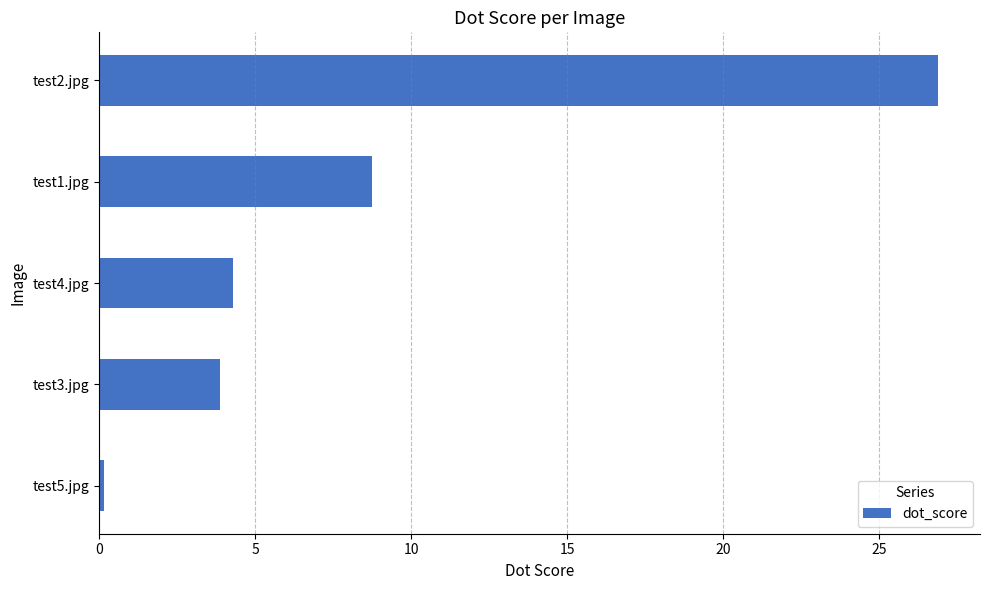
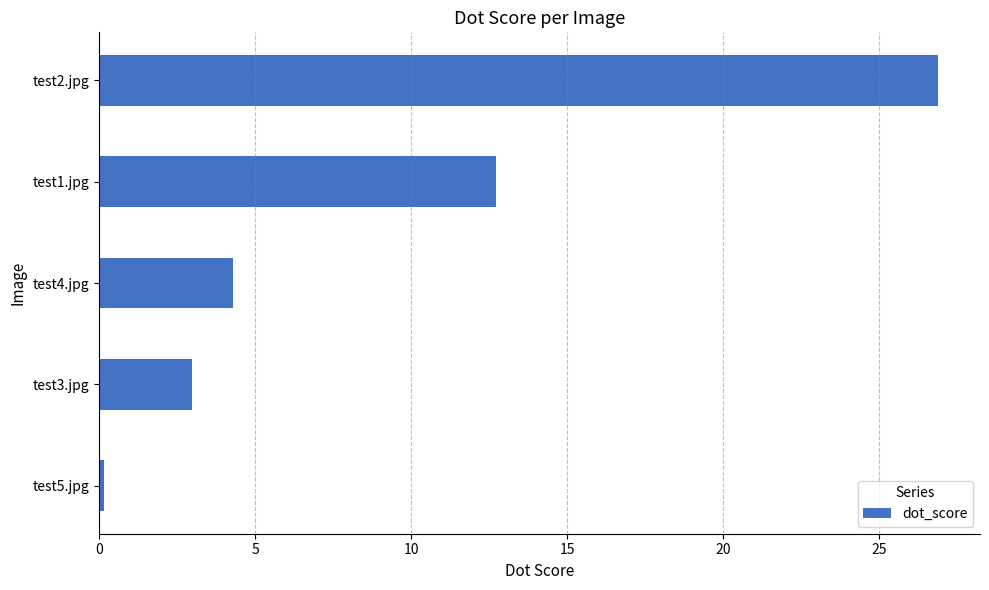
test1.jpg: 8.7 -> 12.7
test3.jpg: 3.9 -> 3.0
